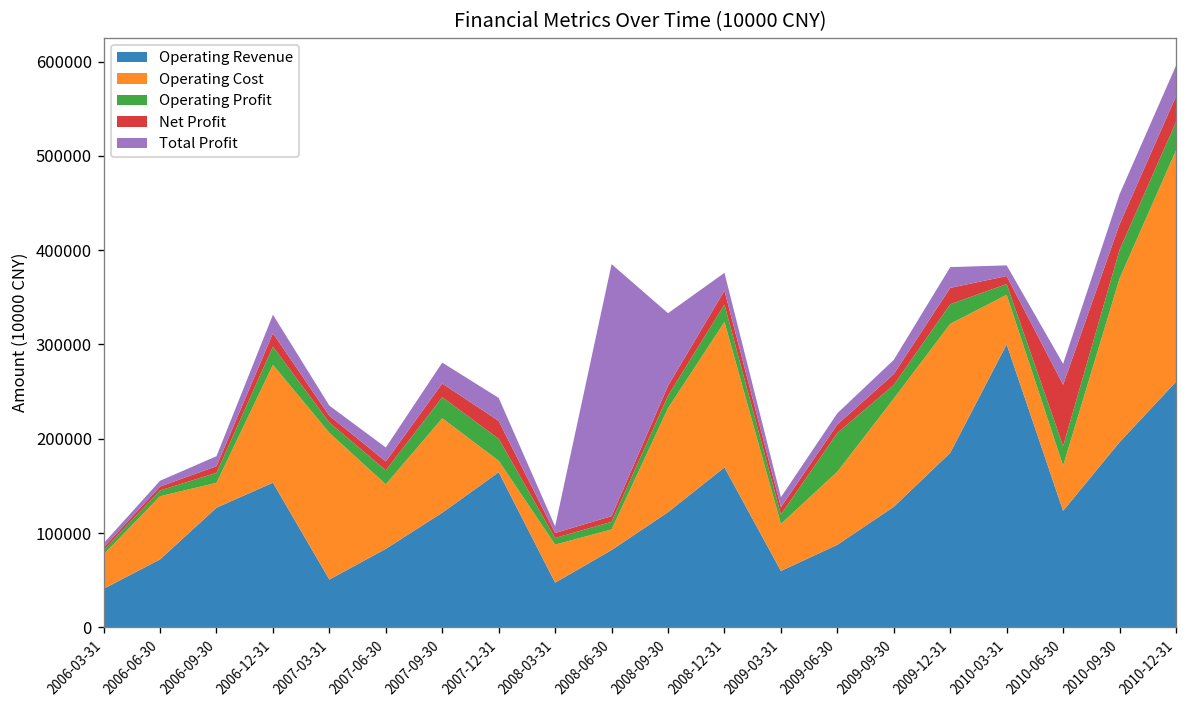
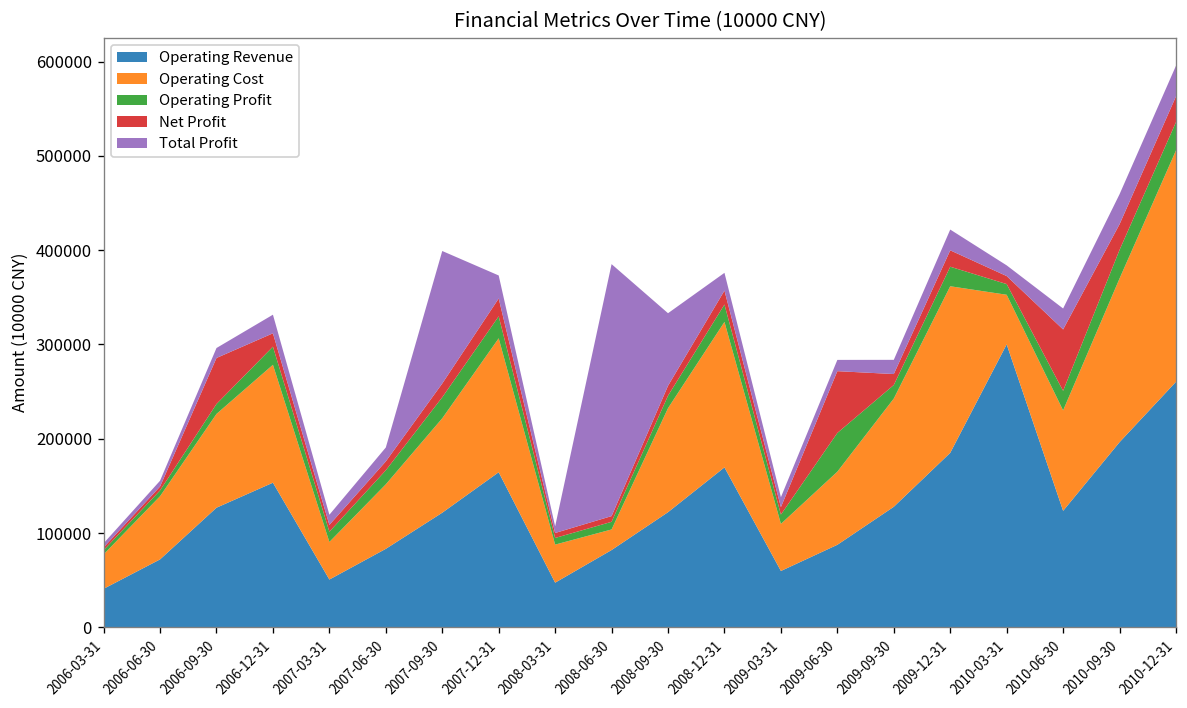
Operating Cost, 2006-09-30: 30000 -> 100000
Net Profit, 2006-09-30: 10000 -> 50000
Operating Cost, 2007-03-31: 160000 -> 40000
Total Profit, 2007-09-30: 20000 -> 140000
Operating Cost, 2007-12-31: 10000 -> 140000
Net Profit, 2009-06-30: 10000 -> 70000
Operating Cost, 2009-12-31: 140000 -> 180000
Operating Cost, 2010-06-30: 50000 -> 110000
